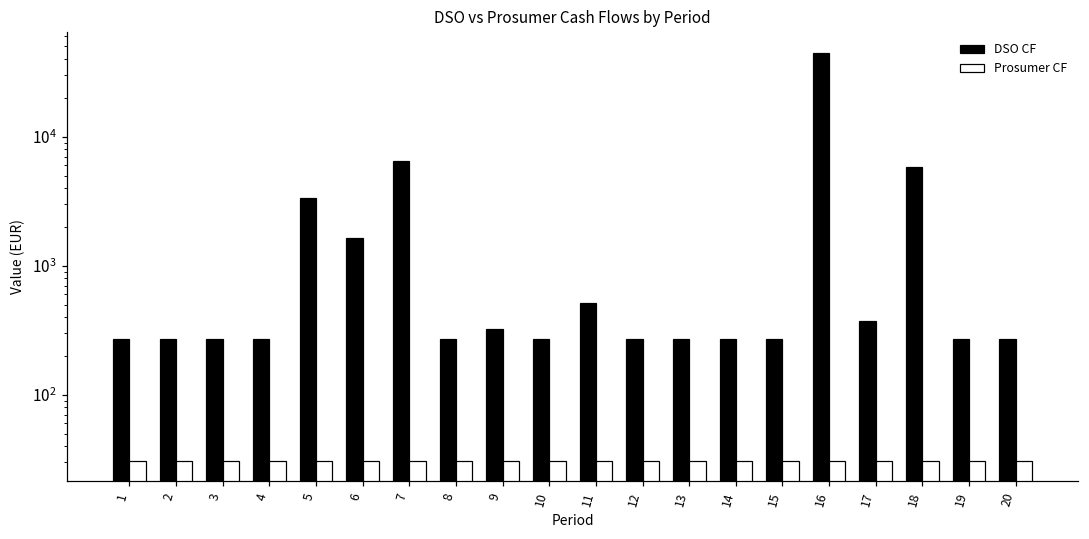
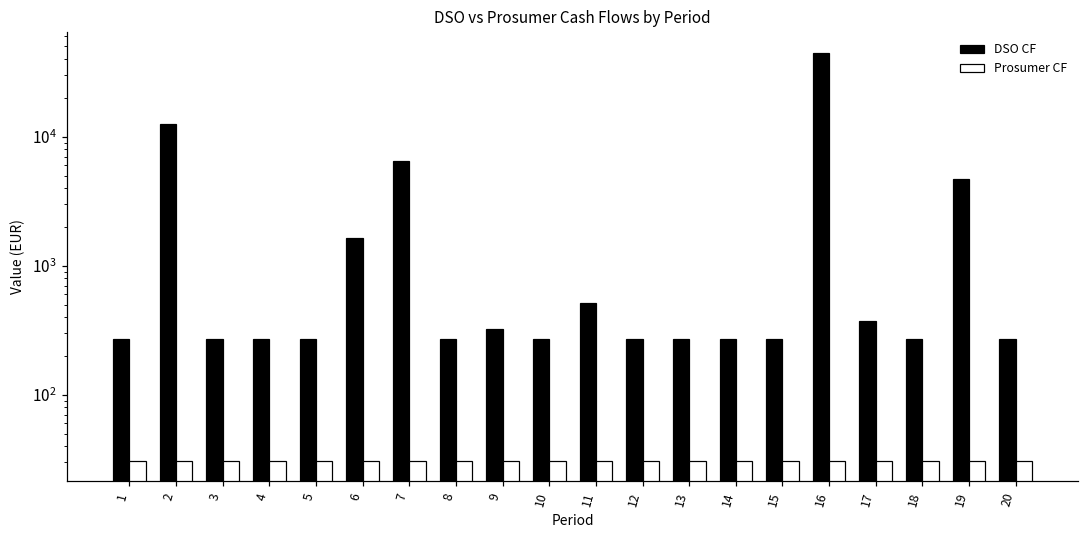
DSO CF, 2: 270 -> 12000
DSO CF, 5: 3300 -> 270
DSO CF, 18: 6000 -> 270
DSO CF, 19: 270 -> 4700
